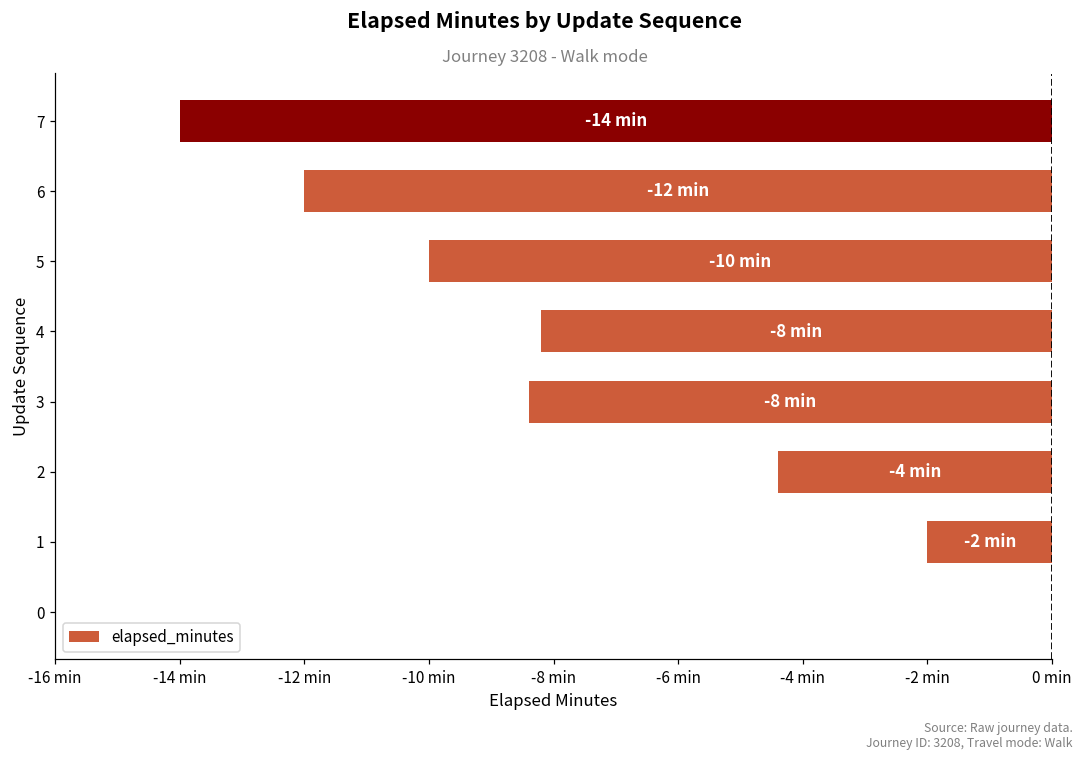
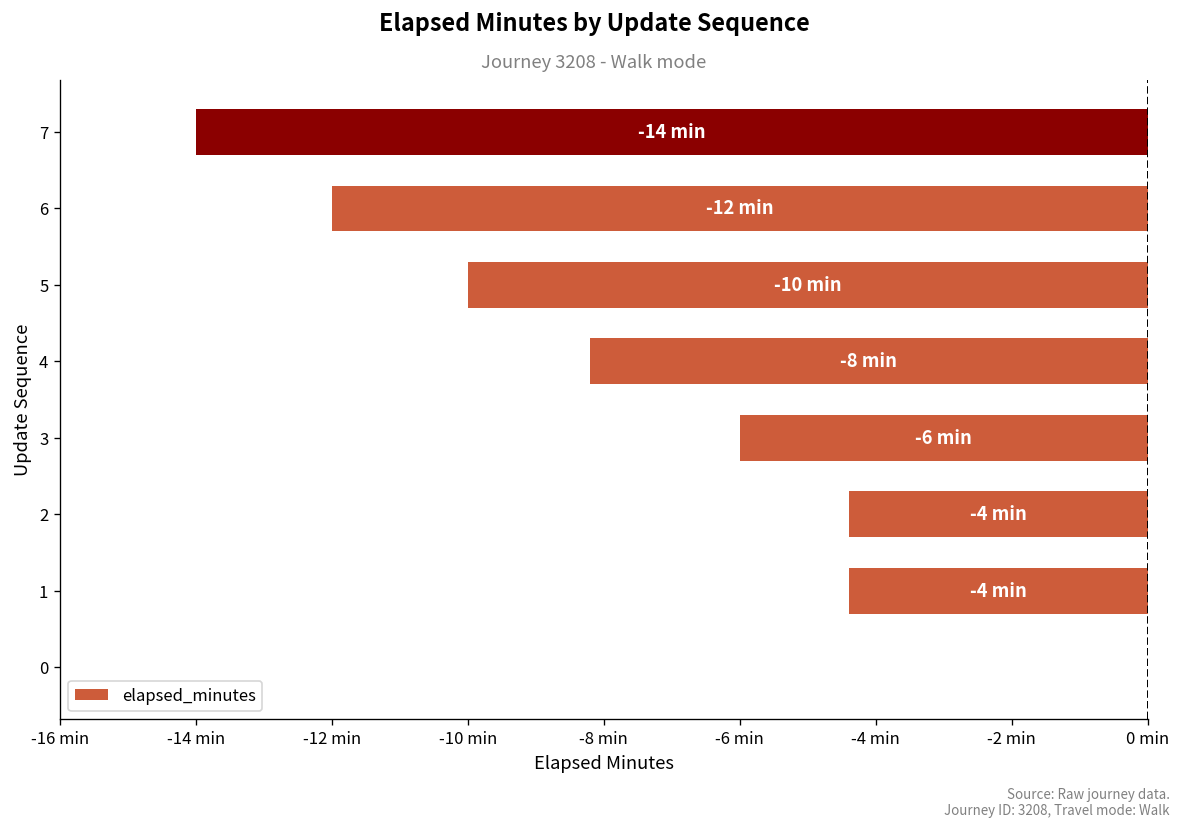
3: -8 -> -6
1: -2 -> -4
